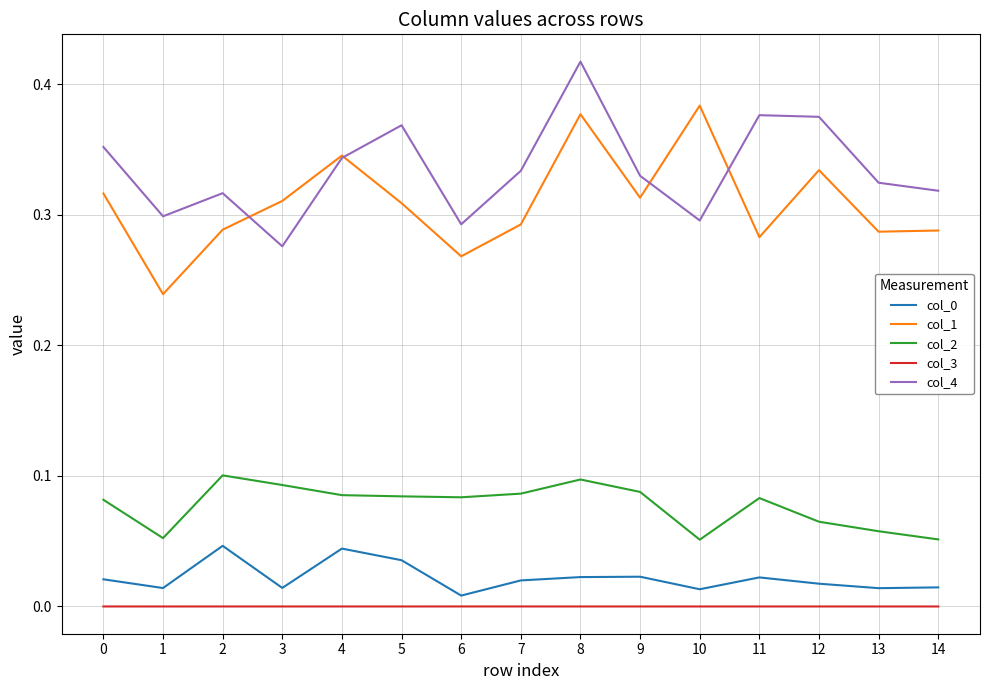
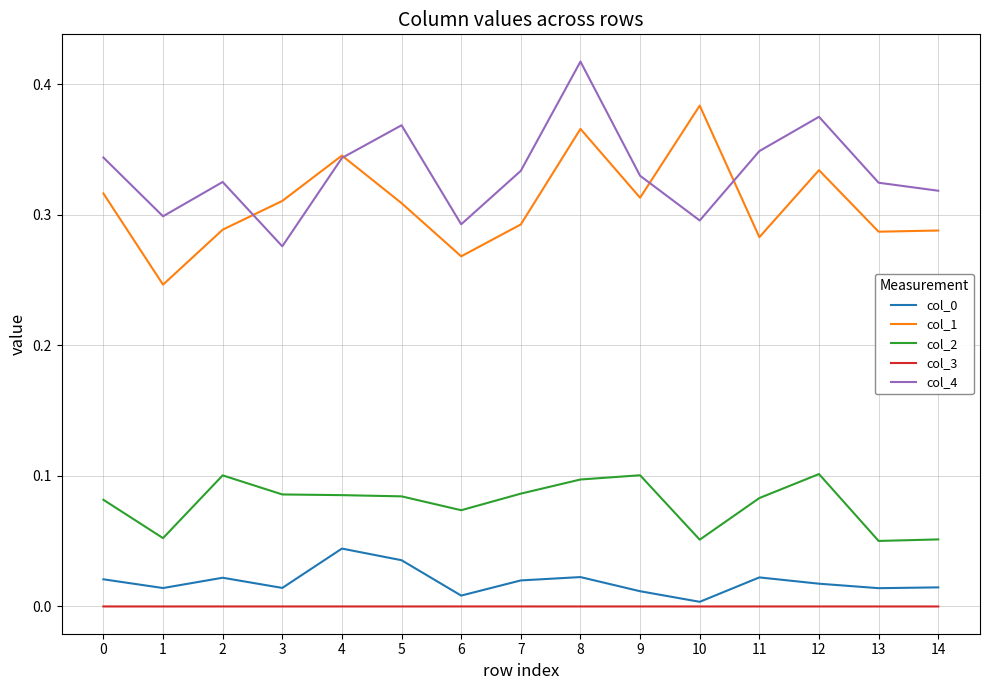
col_4, 0: 0.352 -> 0.344
col_1, 1: 0.239 -> 0.247
col_0, 2: 0.046 -> 0.022
col_4, 2: 0.317 -> 0.325
col_2, 3: 0.093 -> 0.086
col_2, 6: 0.084 -> 0.074
col_1, 8: 0.377 -> 0.366
col_0, 9: 0.023 -> 0.012
col_2, 9: 0.088 -> 0.101
col_0, 10: 0.013 -> 0.004
col_4, 11: 0.376 -> 0.349
col_2, 12: 0.065 -> 0.101
col_2, 13: 0.058 -> 0.050
